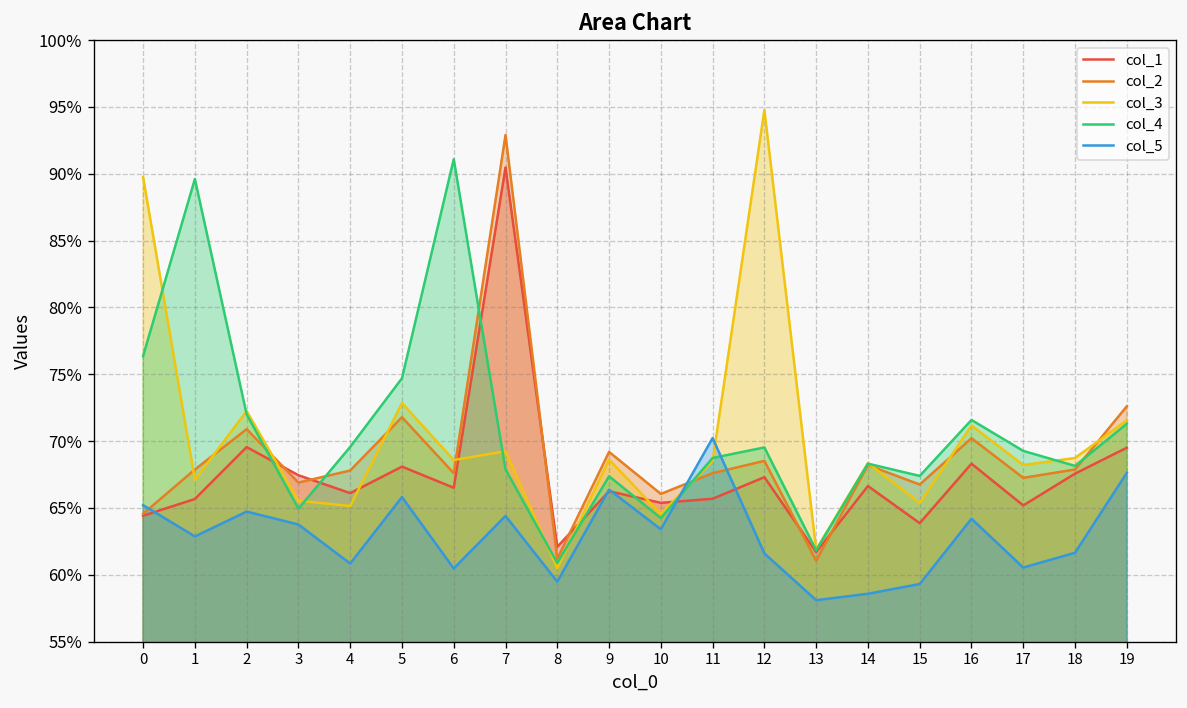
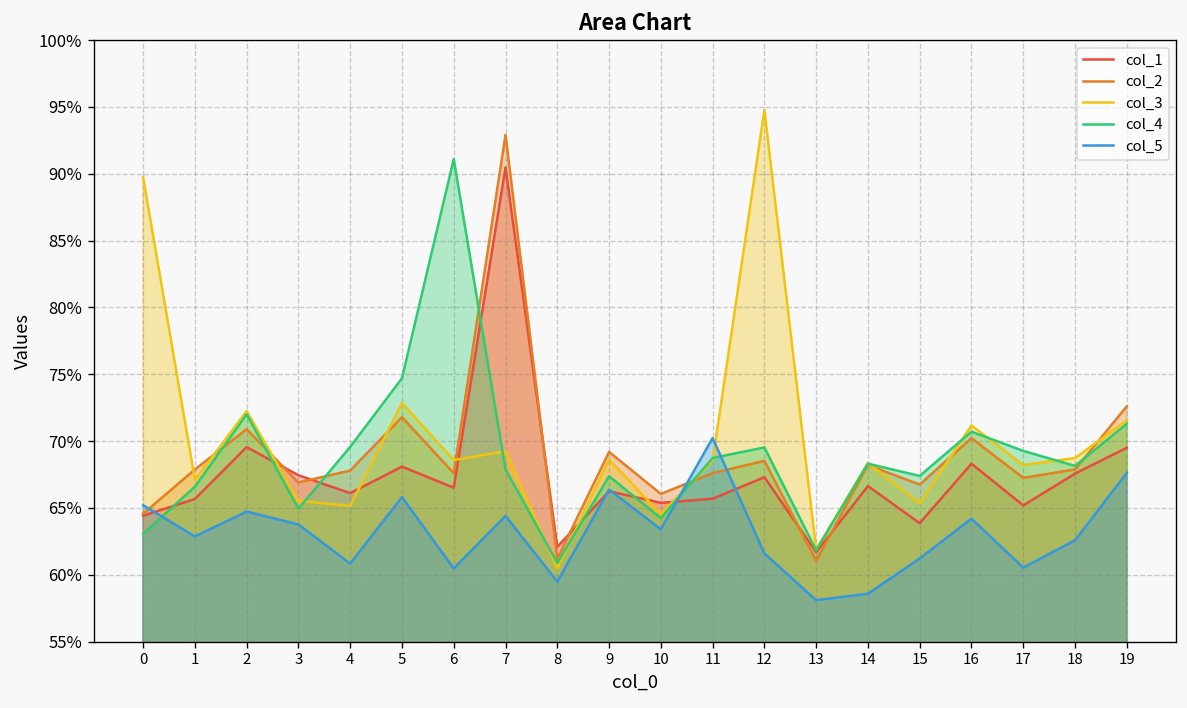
col_4, 0: 76.4% -> 63.1%
col_4, 1: 89.6% -> 66.6%
col_5, 15: 59.3% -> 61.2%
col_4, 16: 71.6% -> 70.7%
col_5, 18: 61.6% -> 62.6%
